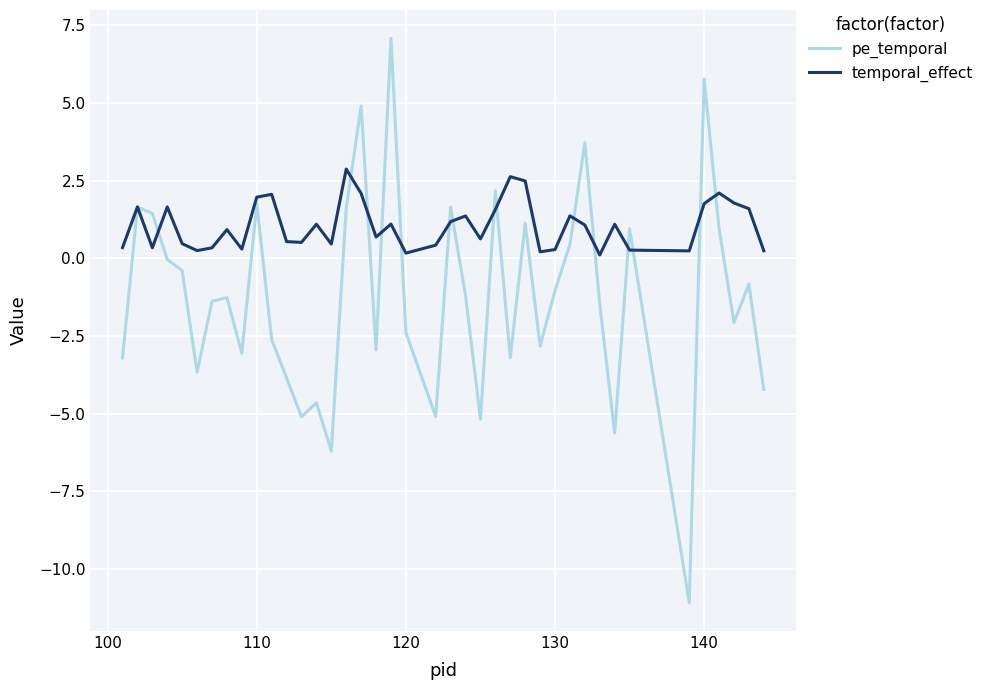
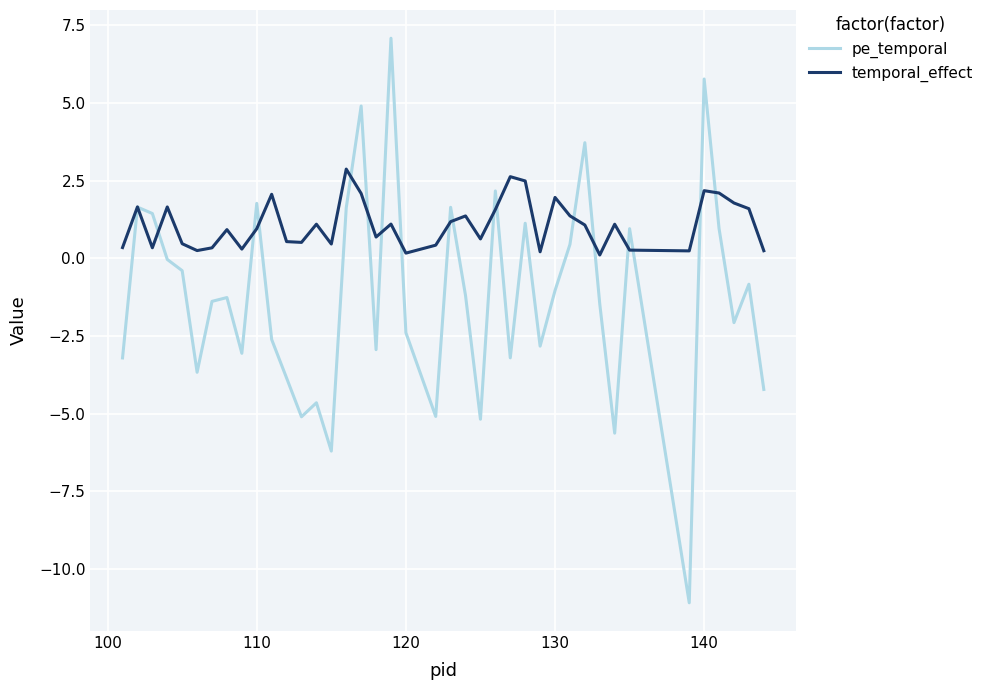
temporal_effect, 110: 2.0 -> 1.0
temporal_effect, 130: 0.3 -> 2.0
temporal_effect, 140: 1.8 -> 2.2
